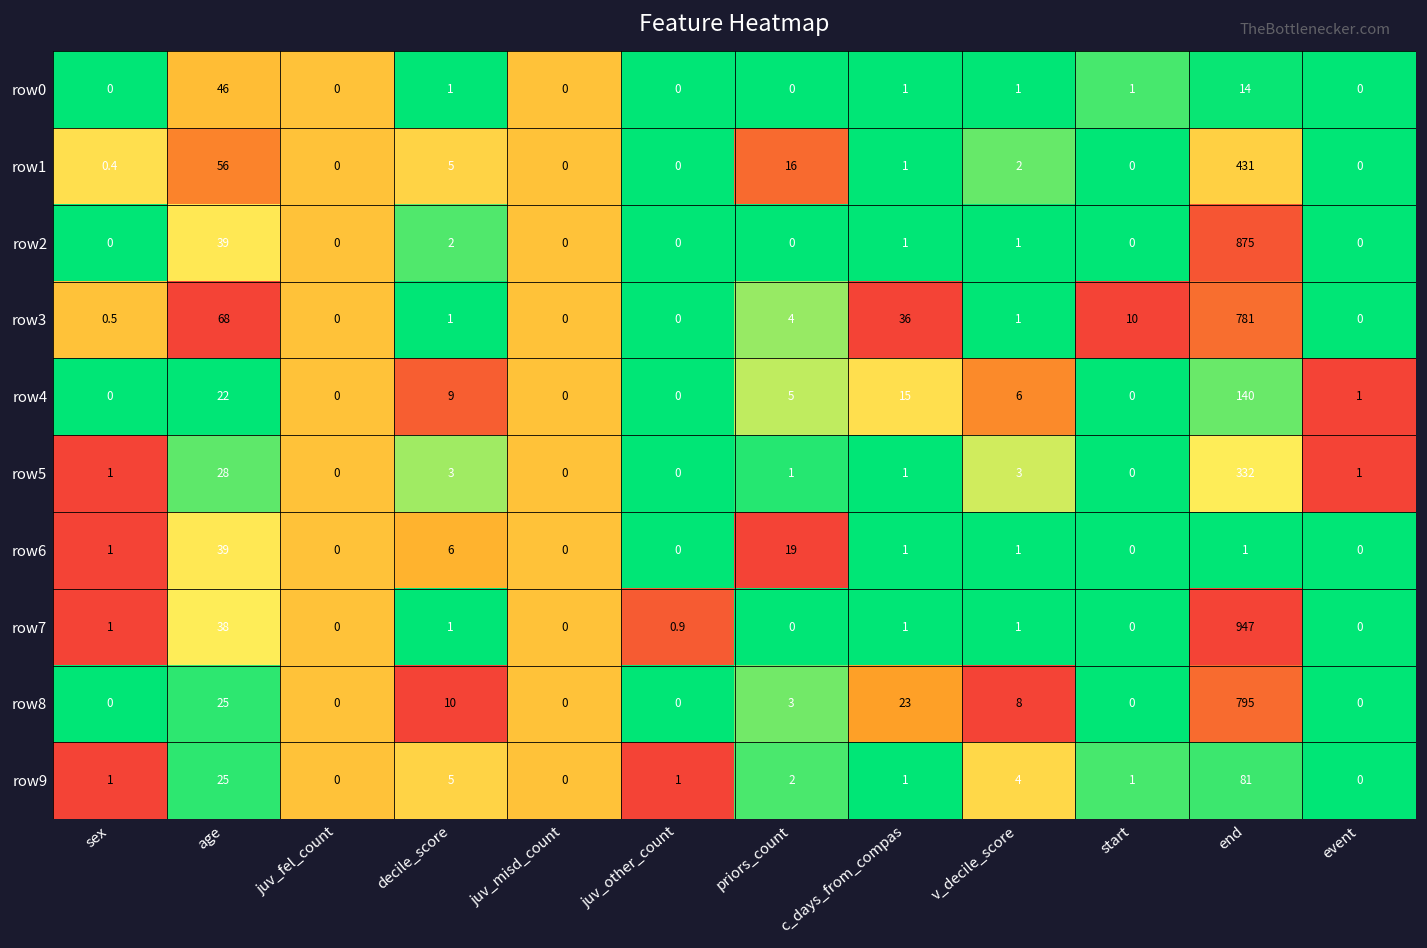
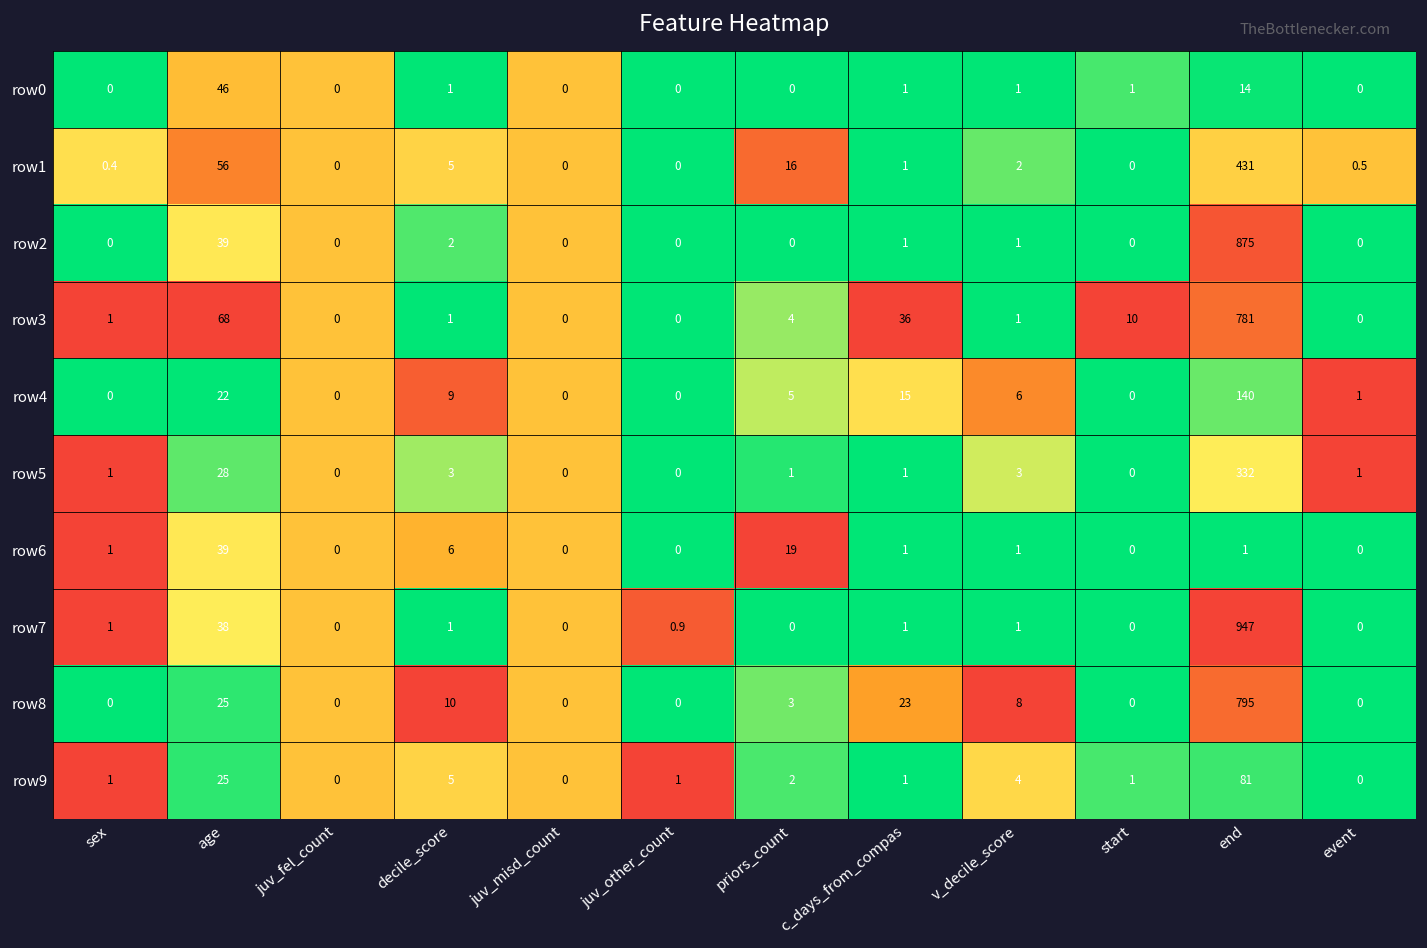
row1, event: 0 -> 0.5
row3, sex: 0.5 -> 1
